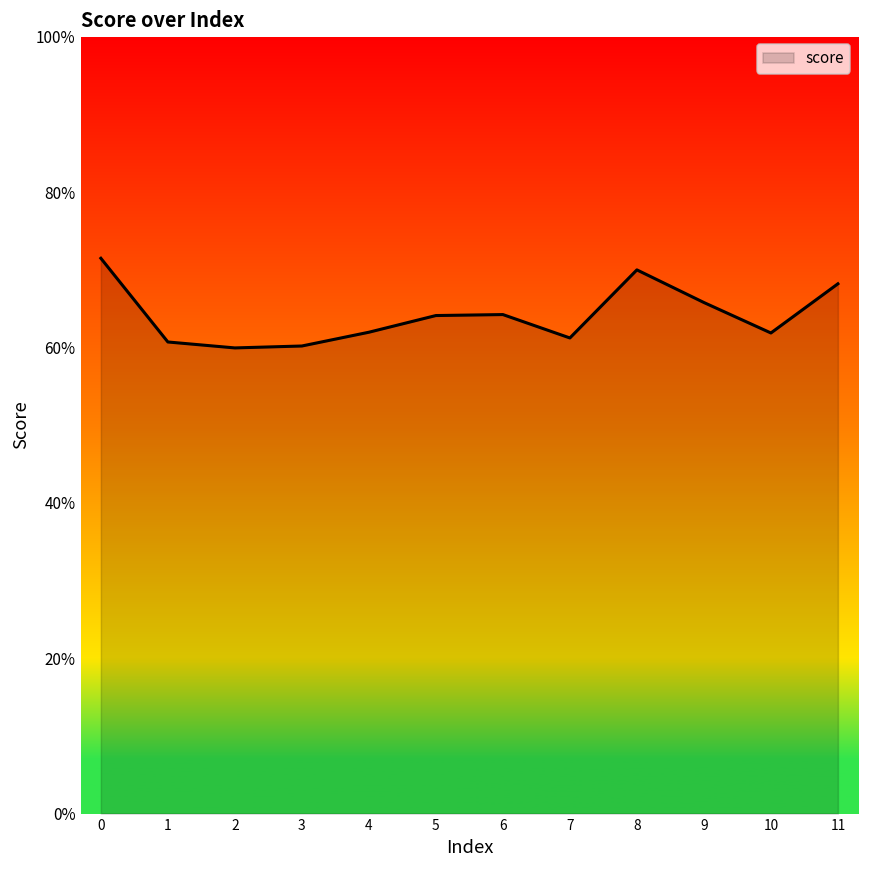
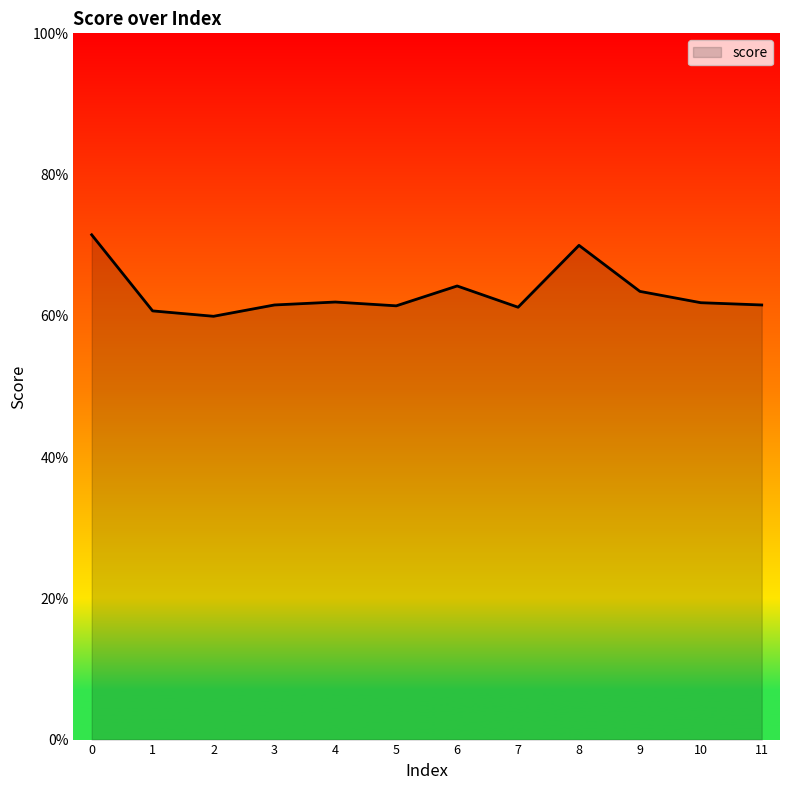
3: 60% -> 62%
5: 64% -> 61%
9: 66% -> 63%
11: 68% -> 62%
